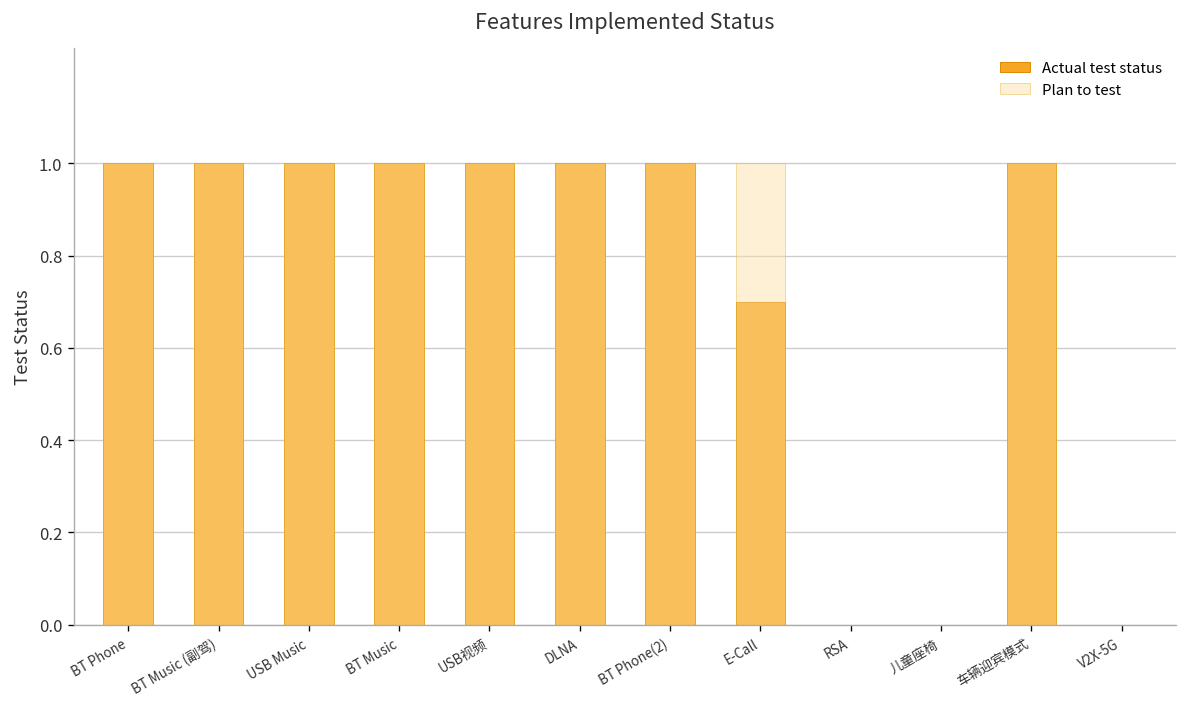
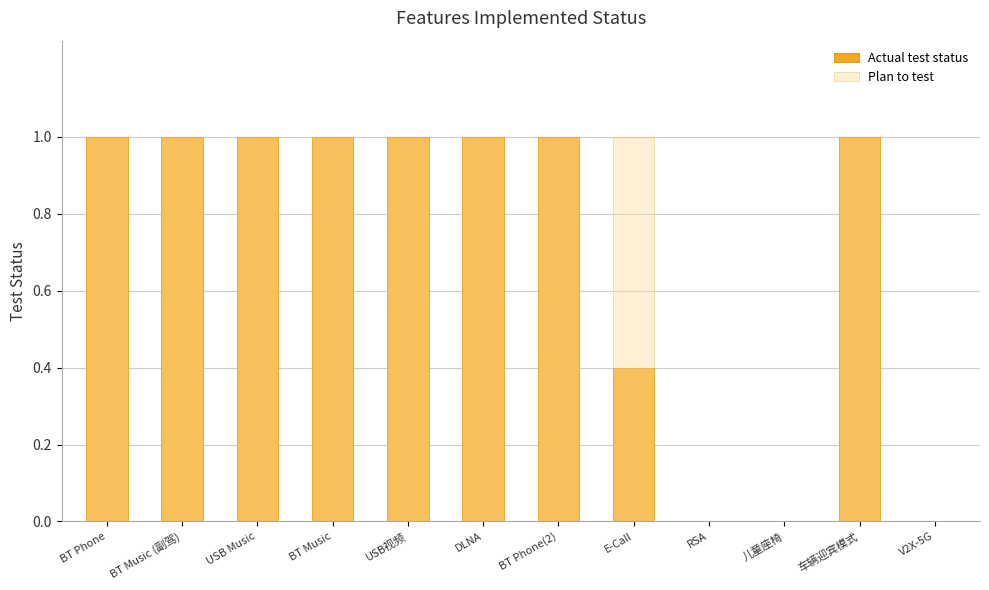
Actual test status, E-Call: 0.7 -> 0.4
